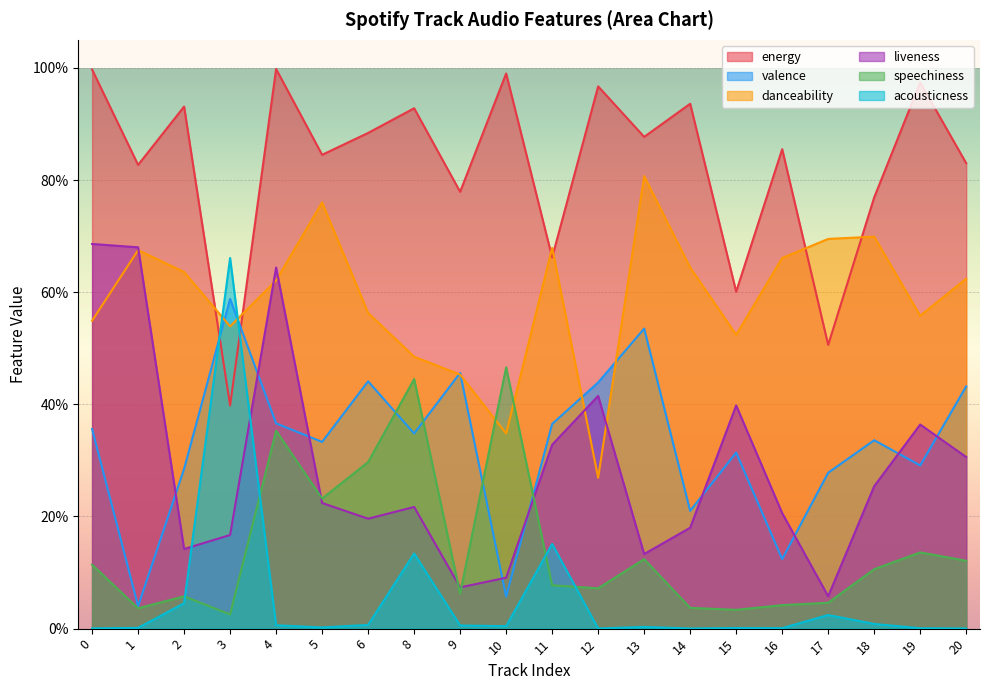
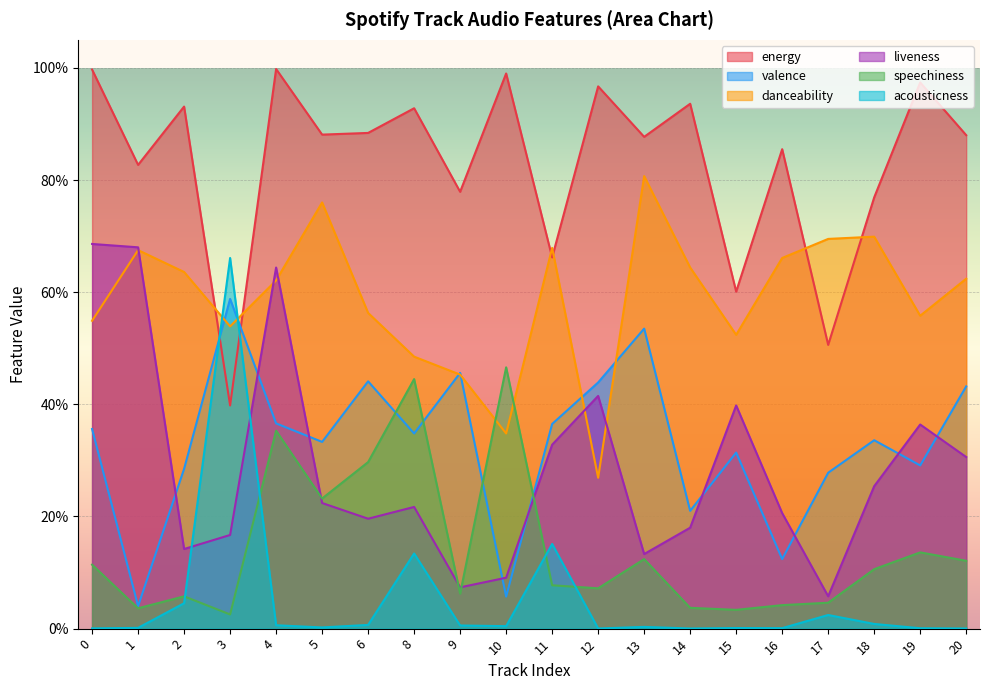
energy, 5: 85% -> 88%
energy, 20: 83% -> 88%
